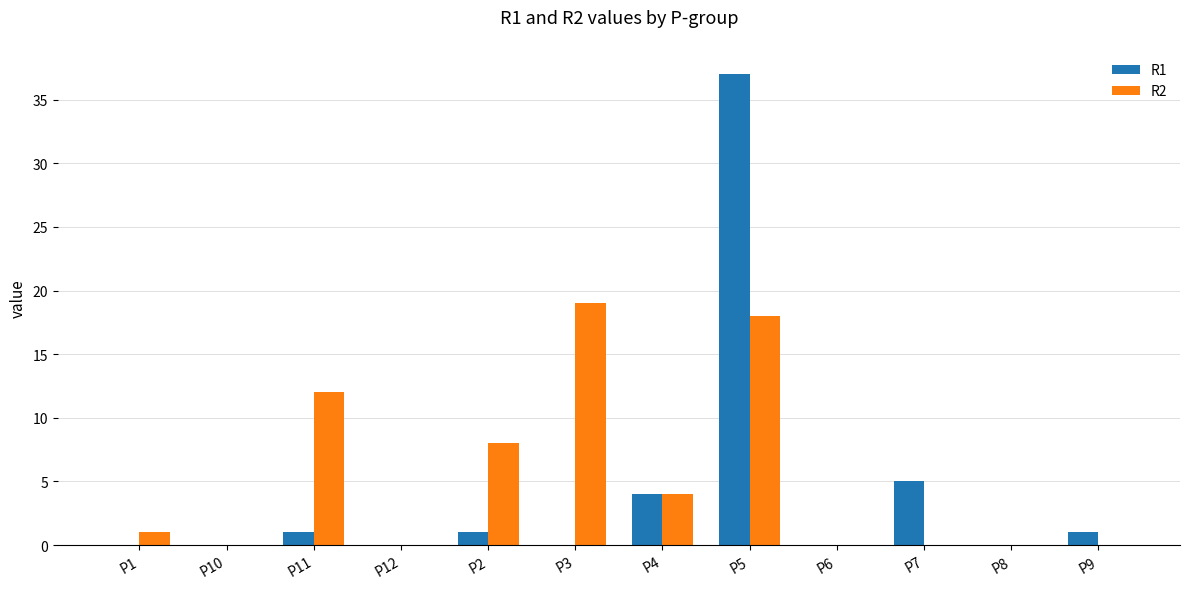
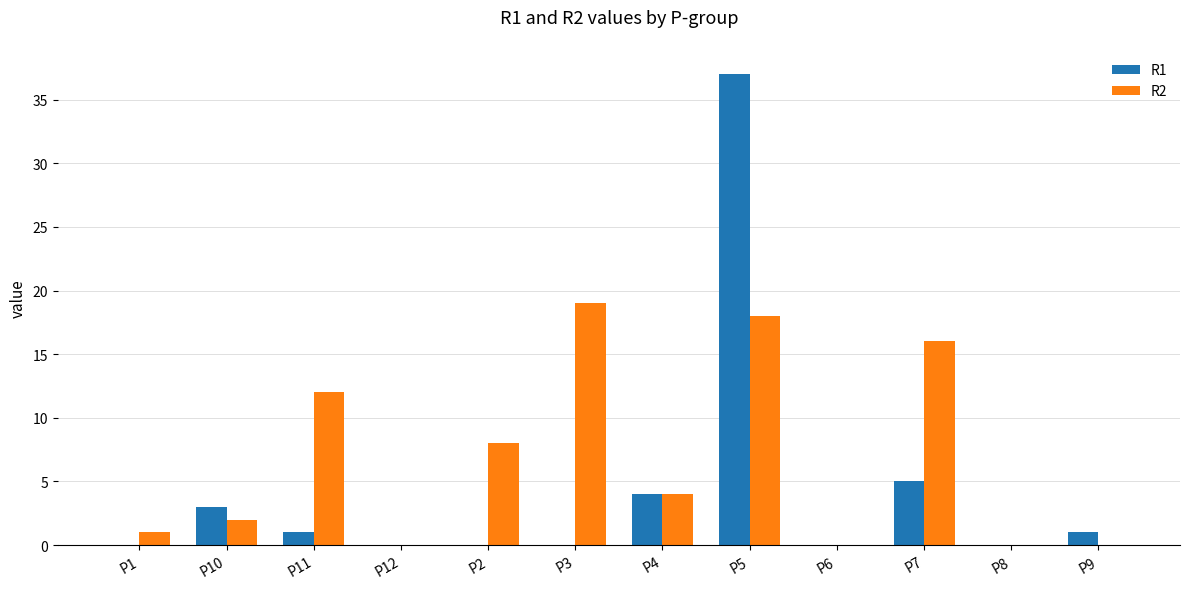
R1, P10: 0 -> 3
R2, P10: 0 -> 2
R1, P2: 1 -> 0
R2, P7: 0 -> 16
